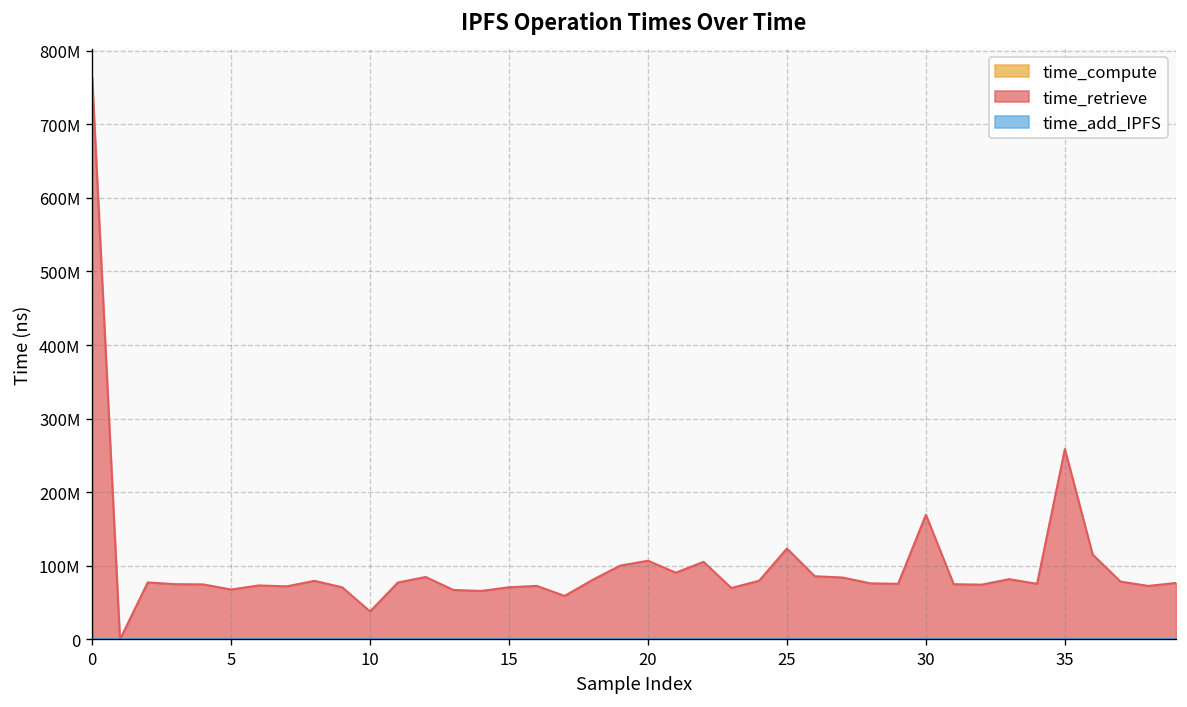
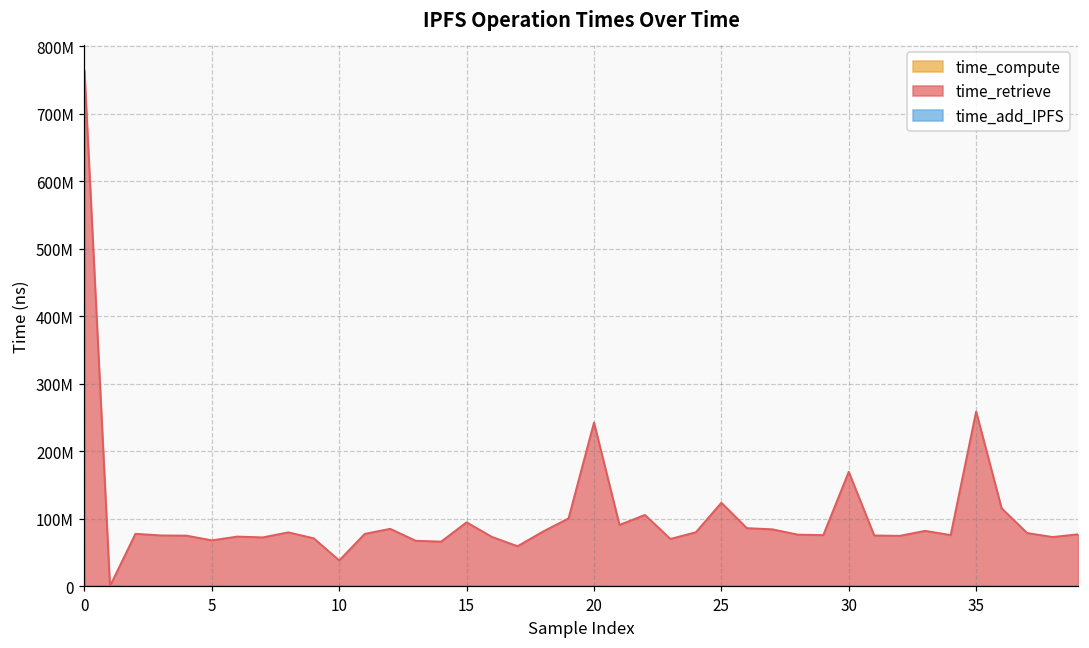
time_retrieve, 15: 70000000 -> 90000000
time_retrieve, 20: 110000000 -> 240000000
